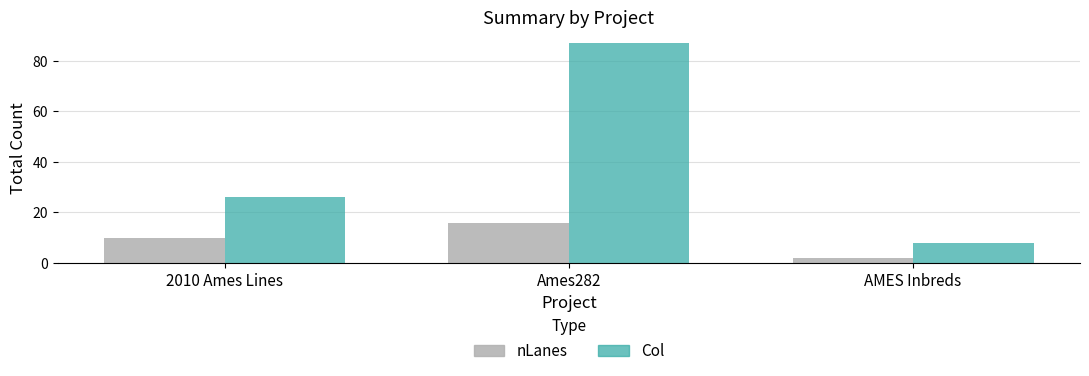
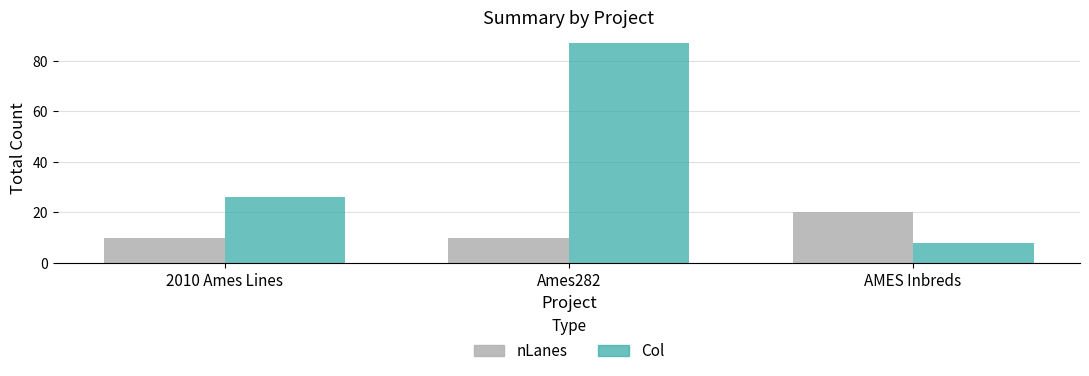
nLanes, Ames282: 16 -> 10
nLanes, AMES Inbreds: 2 -> 20
